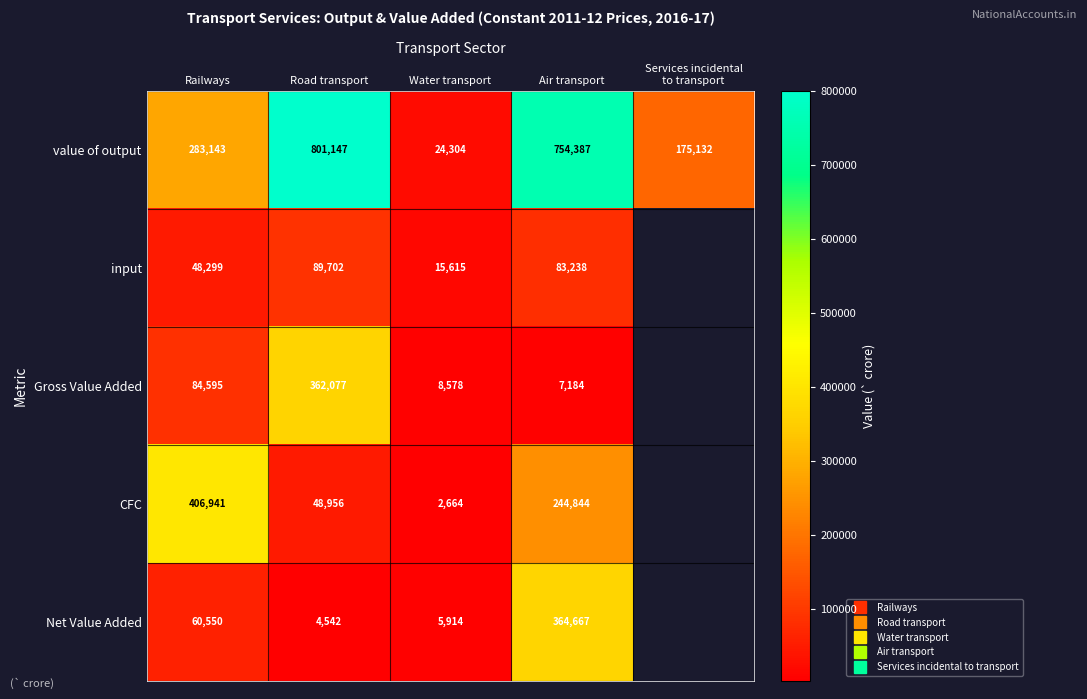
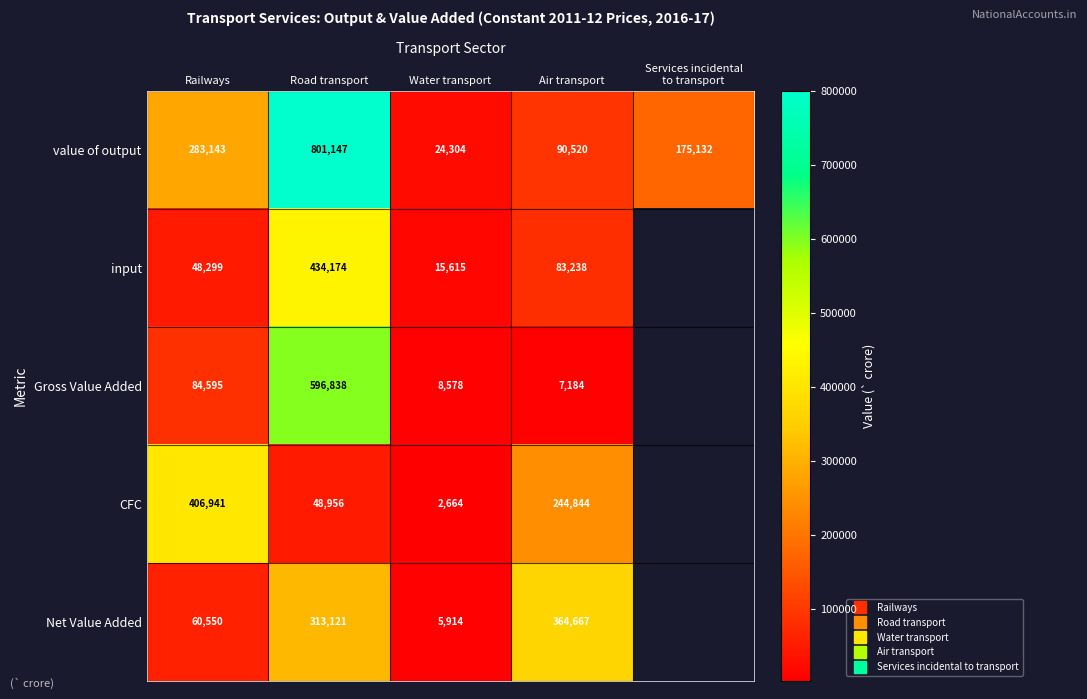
value of output, Air transport: 754,387 -> 90,520
input, Road transport: 89,702 -> 434,174
Gross Value Added, Road transport: 362,077 -> 596,838
Net Value Added, Road transport: 4,542 -> 313,121
